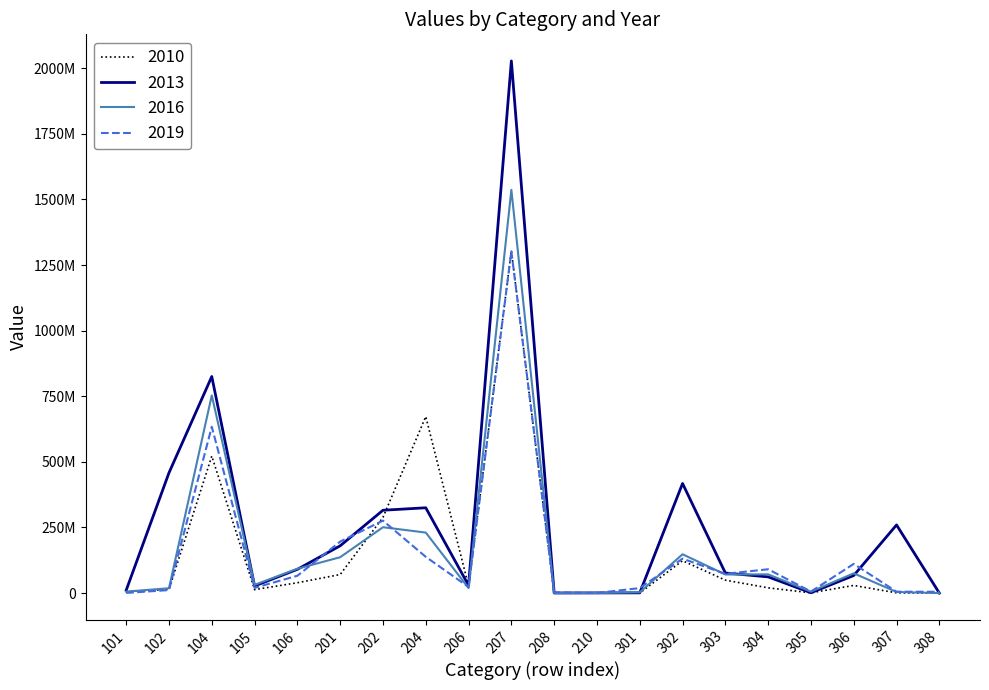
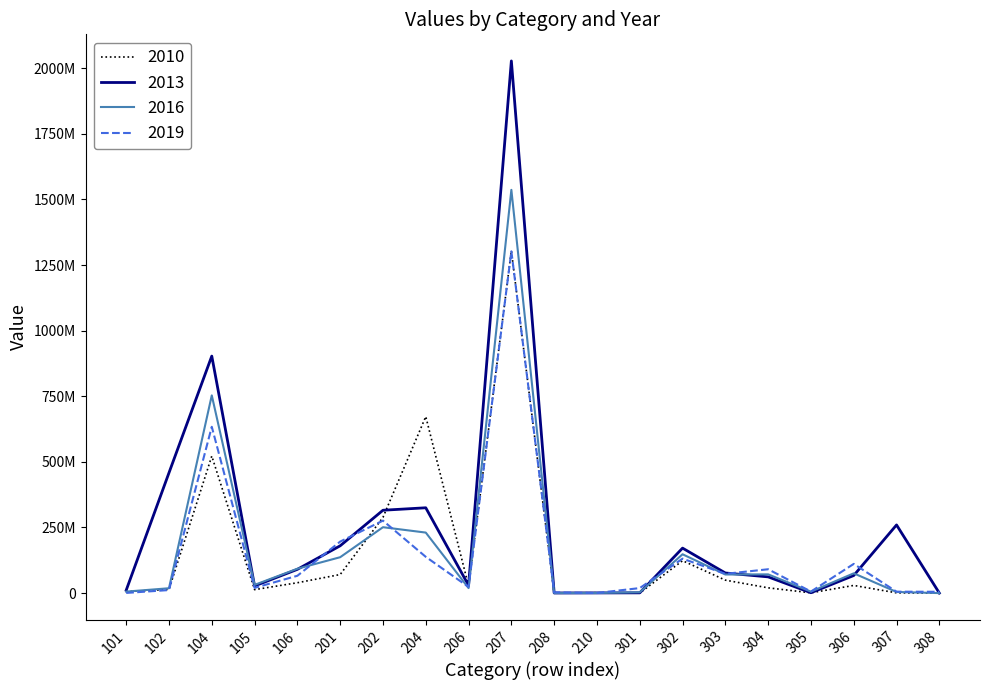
2013, 104: 830000000 -> 900000000
2013, 302: 420000000 -> 170000000
